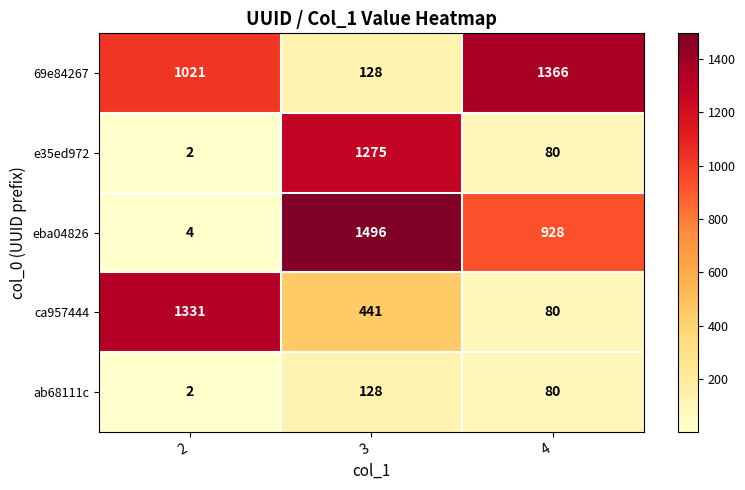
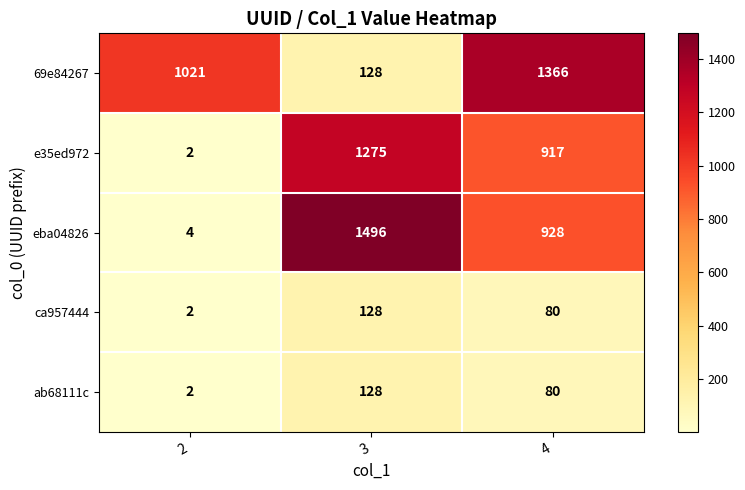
e35ed972, 4: 80 -> 917
ca957444, 2: 1331 -> 2
ca957444, 3: 441 -> 128
